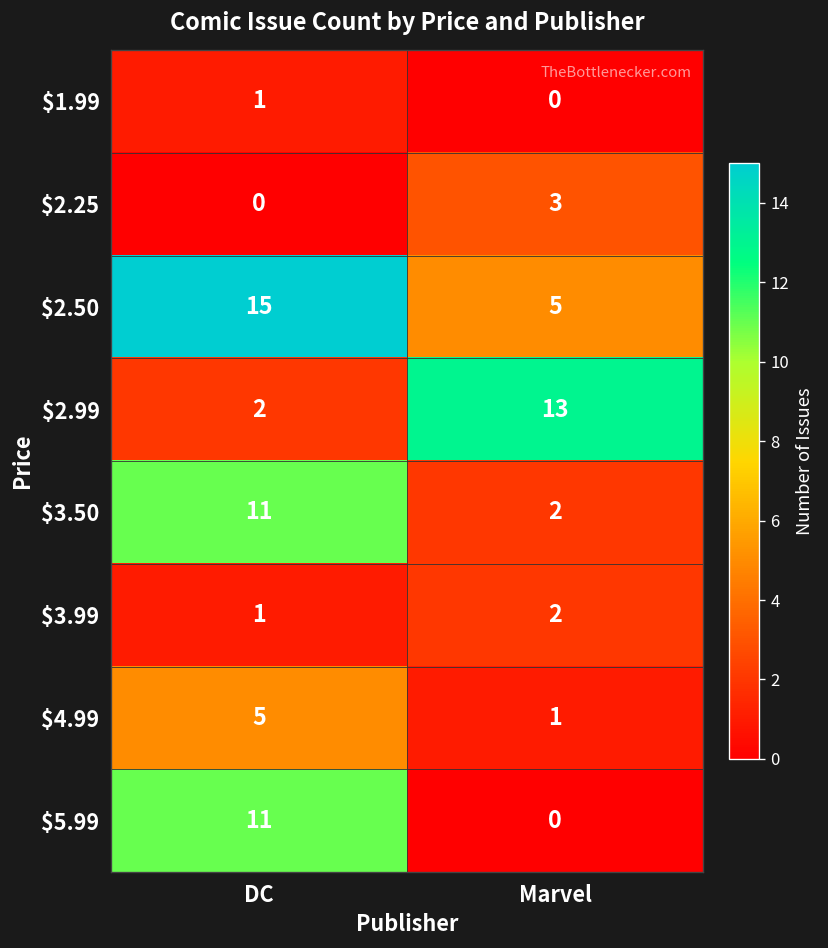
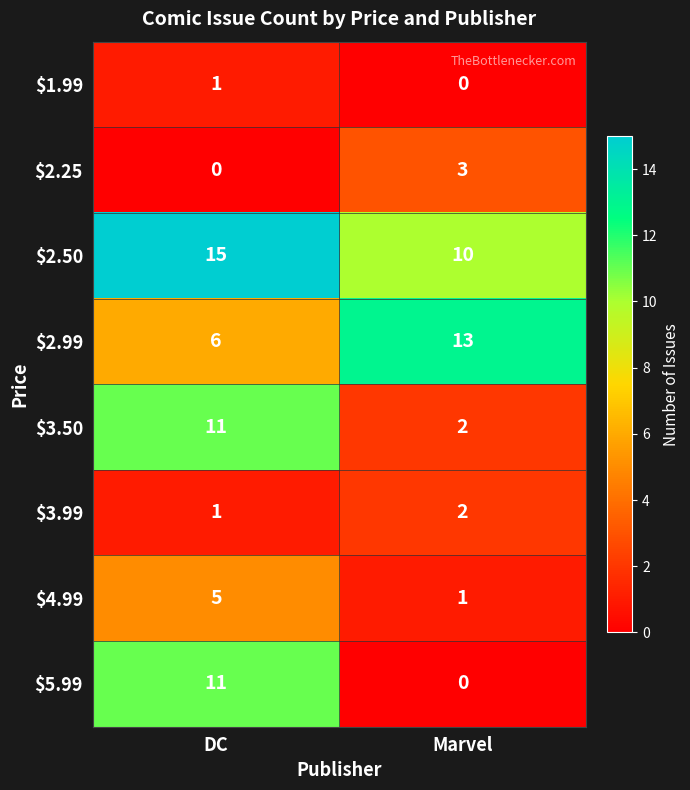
$2.50, Marvel: 5 -> 10
$2.99, DC: 2 -> 6
